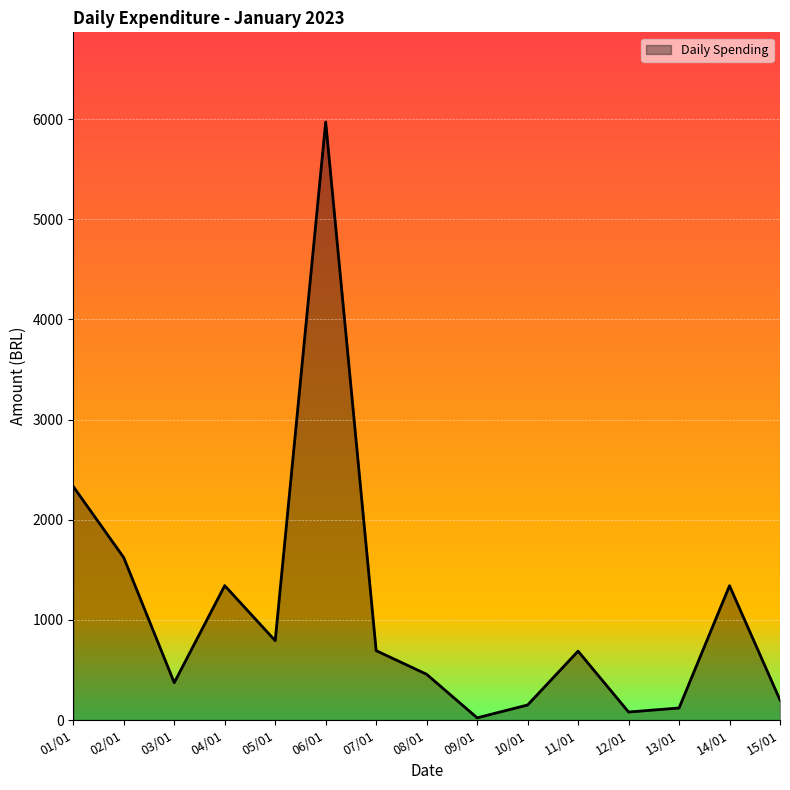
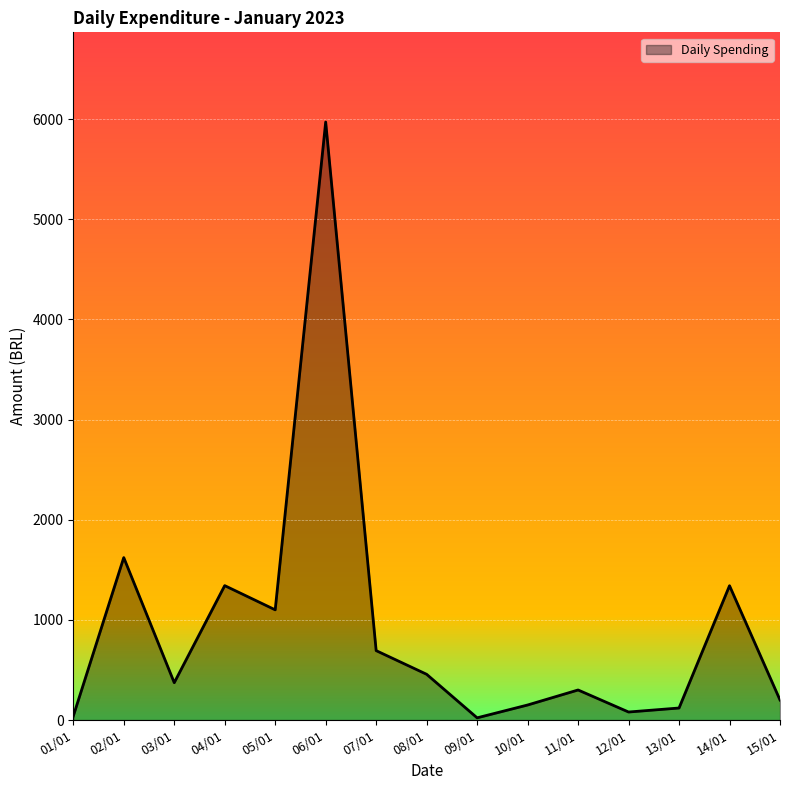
01/01: 2330 -> 40
05/01: 790 -> 1100
11/01: 690 -> 300
